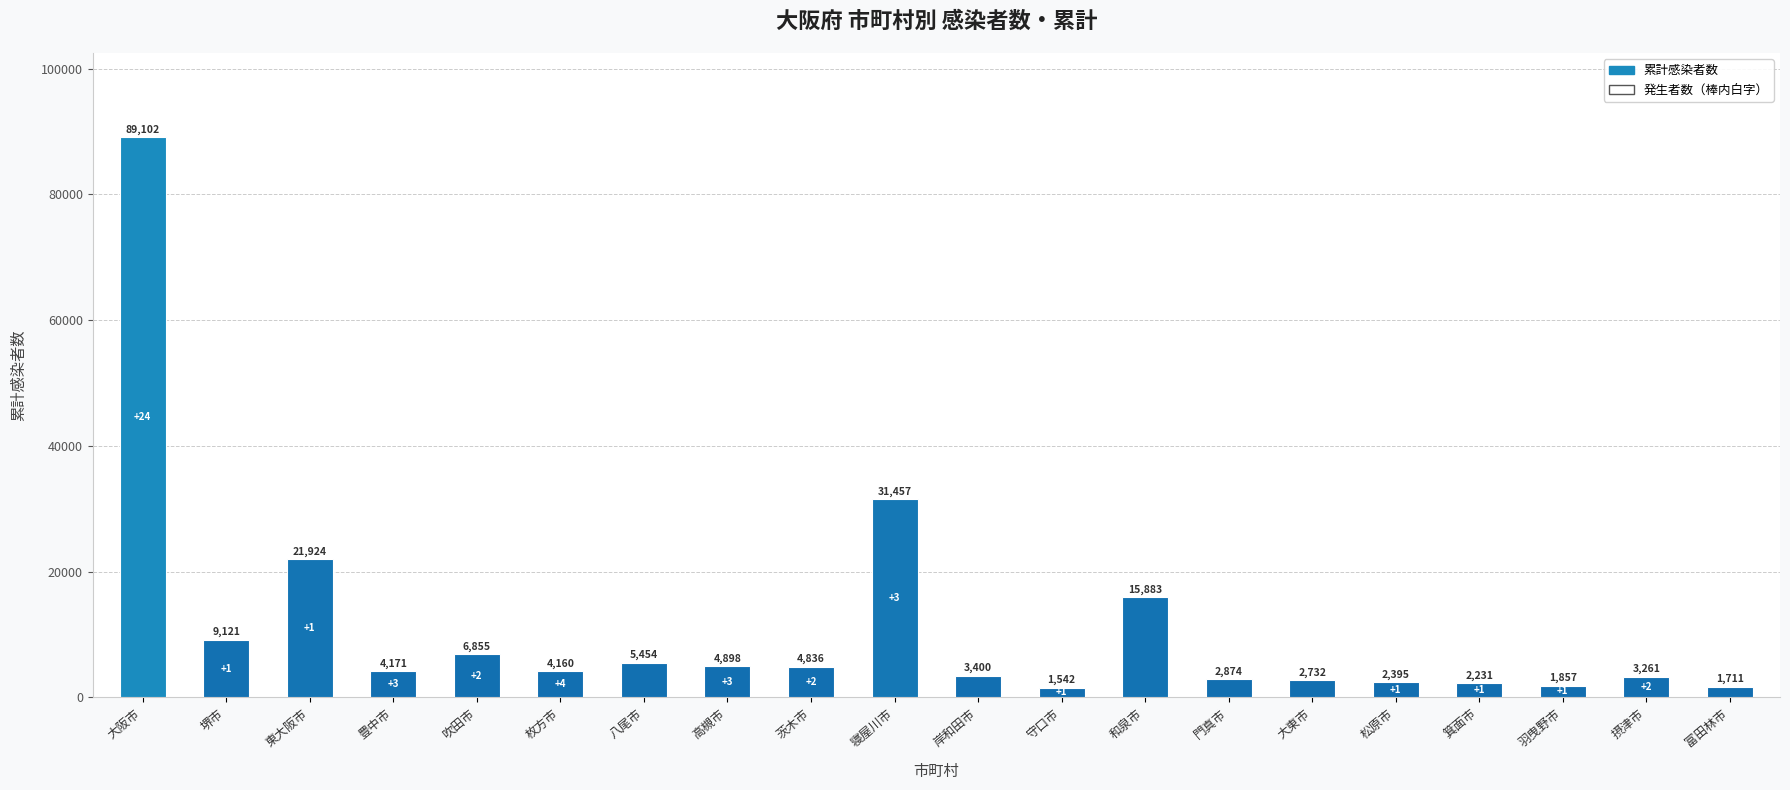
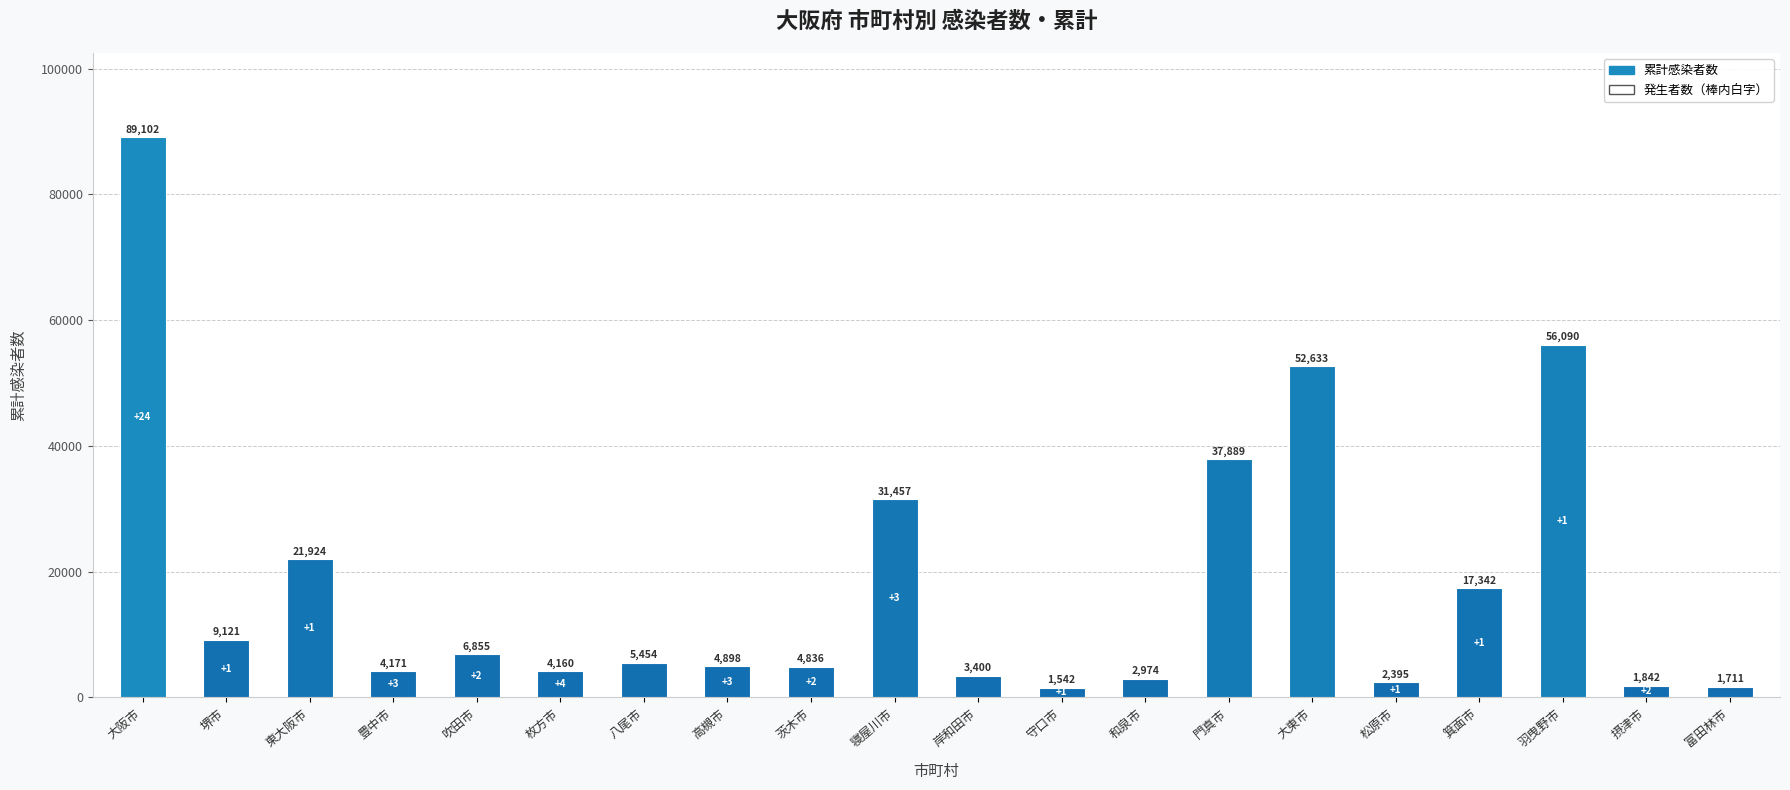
和泉市: 15,883 -> 2,974
門真市: 2,874 -> 37,889
大東市: 2,732 -> 52,633
箕面市: 2,231 -> 17,342
羽曳野市: 1,857 -> 56,090
摂津市: 3,261 -> 1,842
